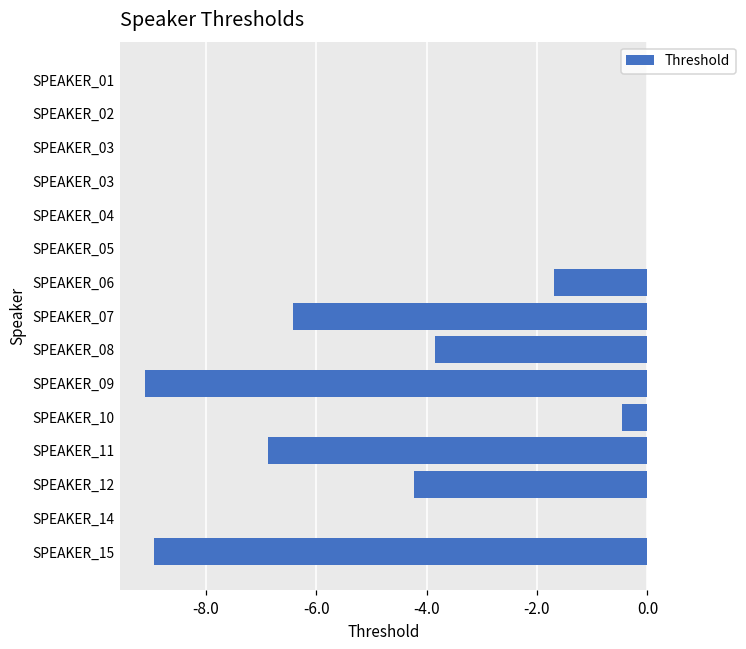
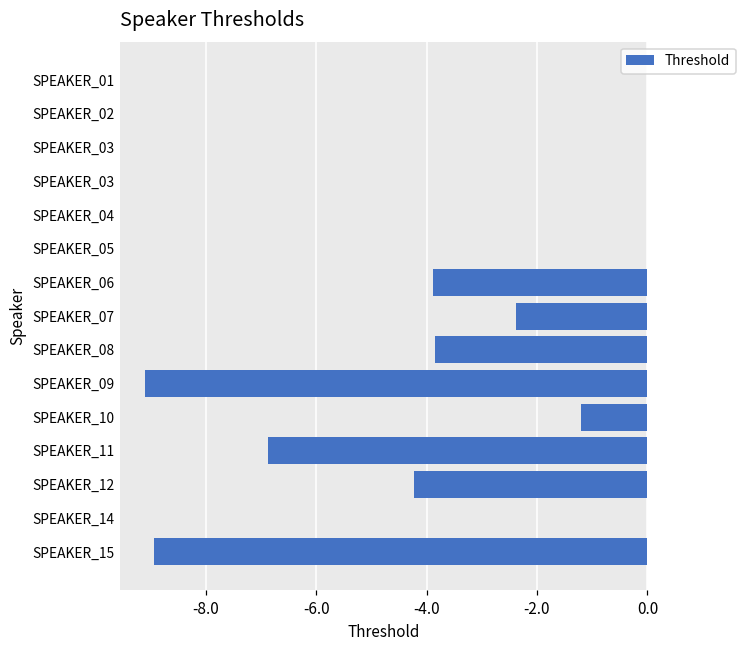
SPEAKER_06: -1.7 -> -3.9
SPEAKER_07: -6.4 -> -2.4
SPEAKER_10: -0.5 -> -1.2
